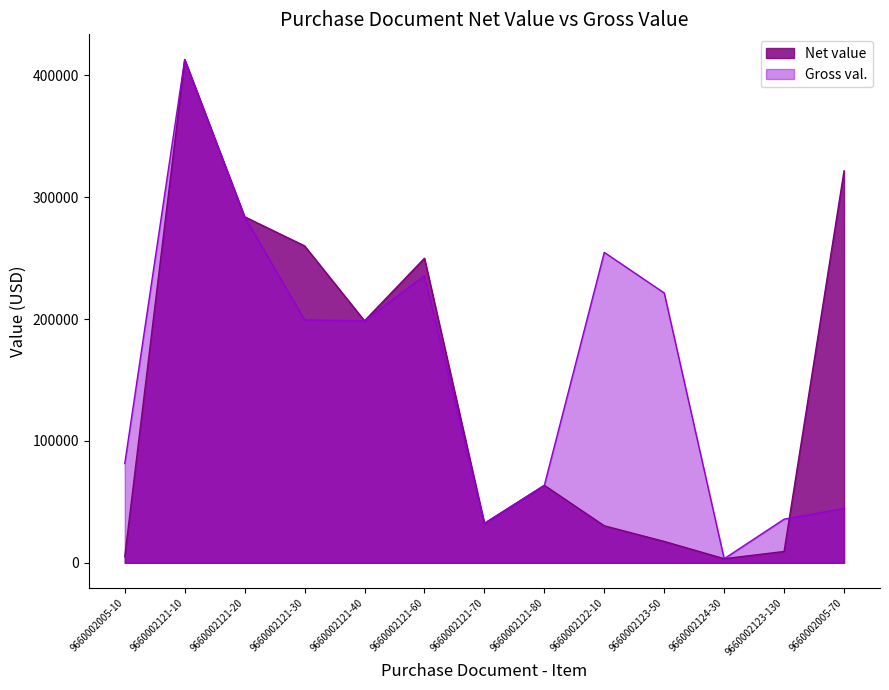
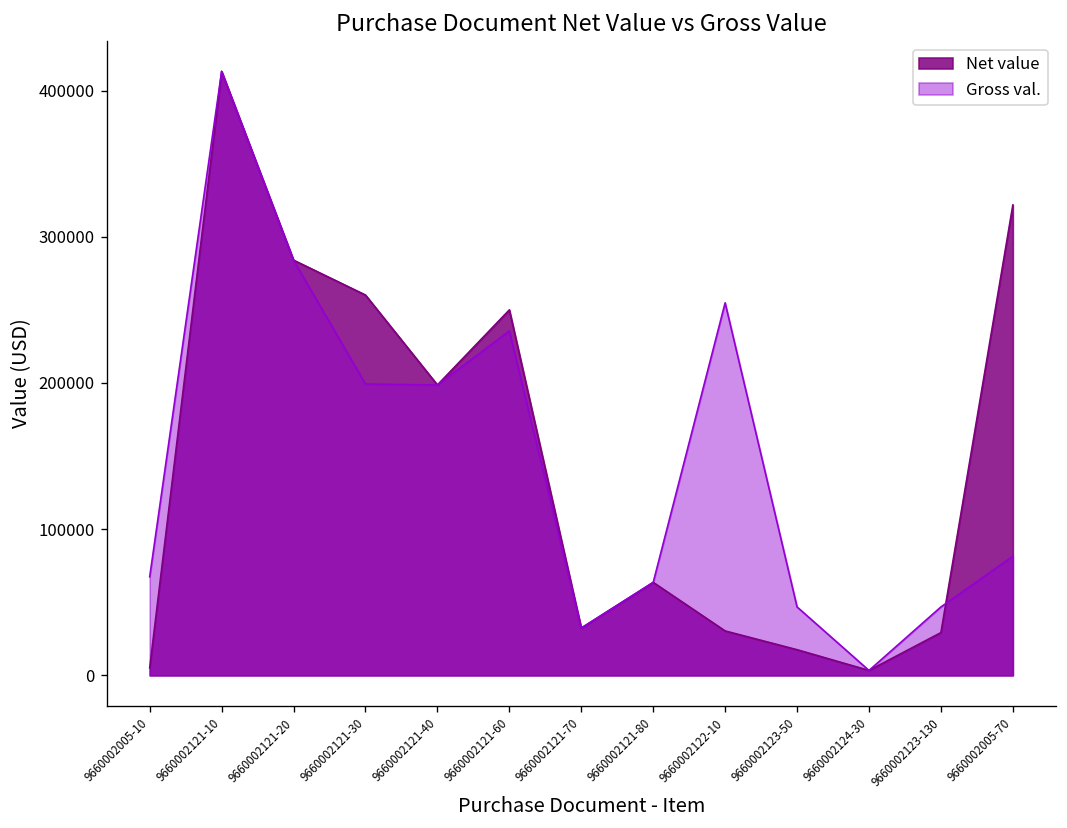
Gross val., 9660002005-10: 82000 -> 67000
Gross val., 9660002123-50: 221000 -> 47000
Net value, 9660002123-130: 9000 -> 29000
Gross val., 9660002123-130: 36000 -> 47000
Gross val., 9660002005-70: 45000 -> 82000
